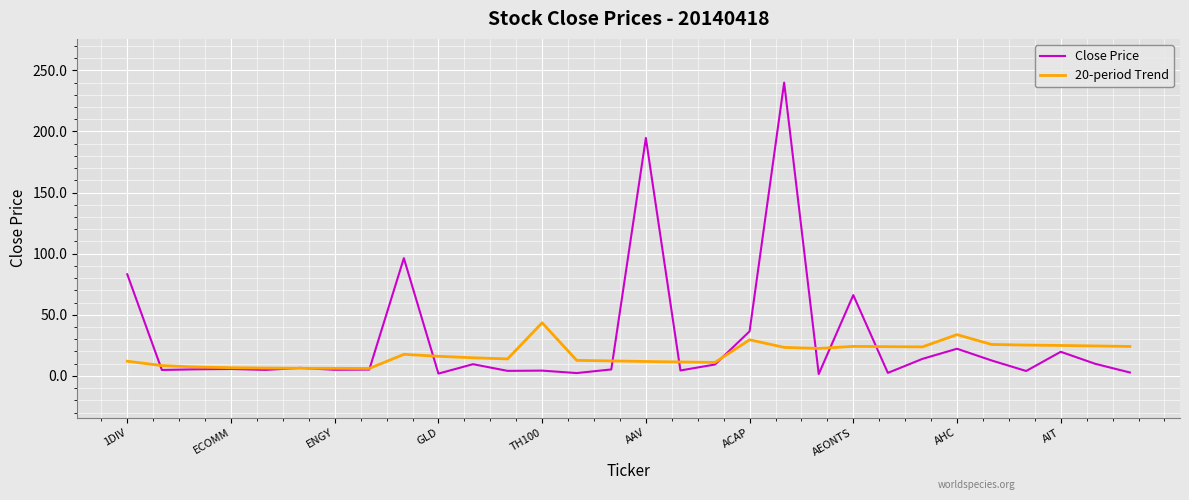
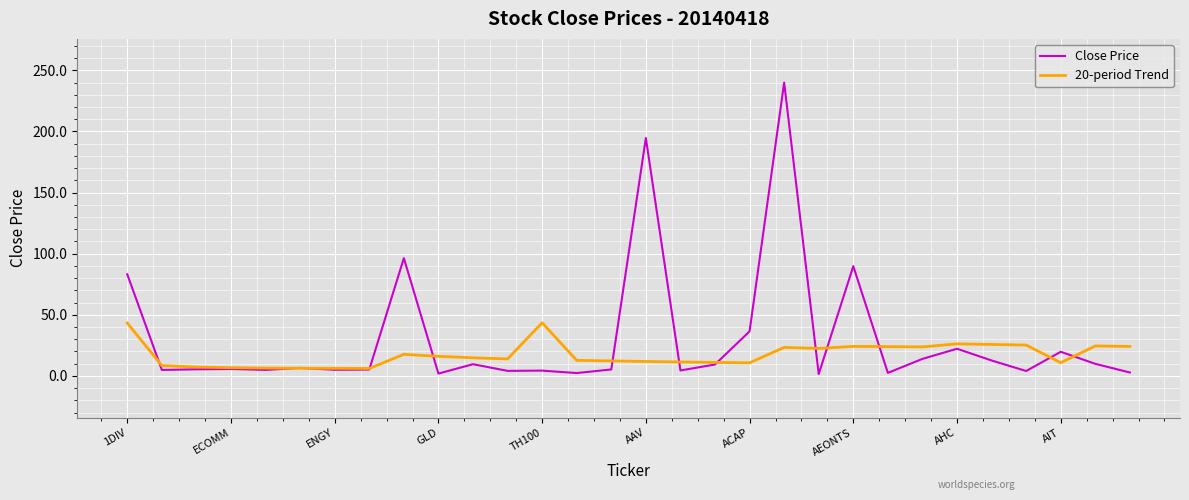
20-period Trend, 1DIV: 12 -> 43
20-period Trend, ACAP: 30 -> 11
Close Price, AEONTS: 66 -> 90
20-period Trend, AHC: 34 -> 26
20-period Trend, AIT: 25 -> 11
